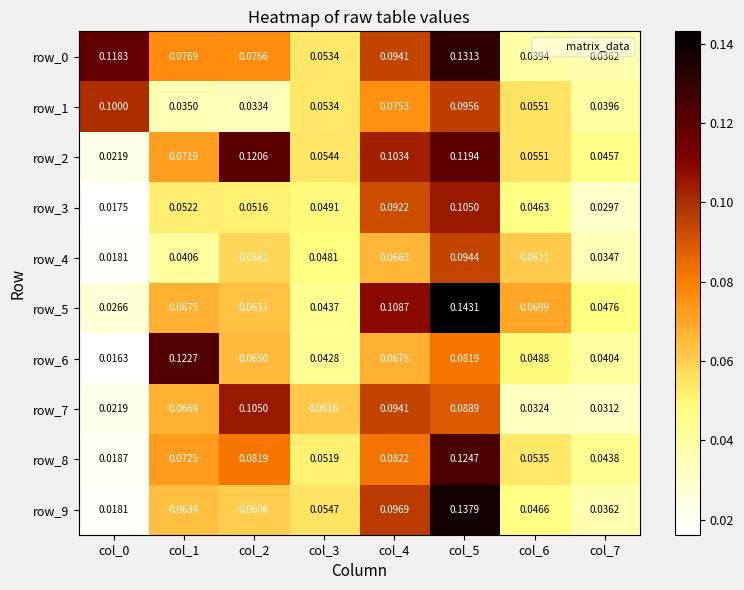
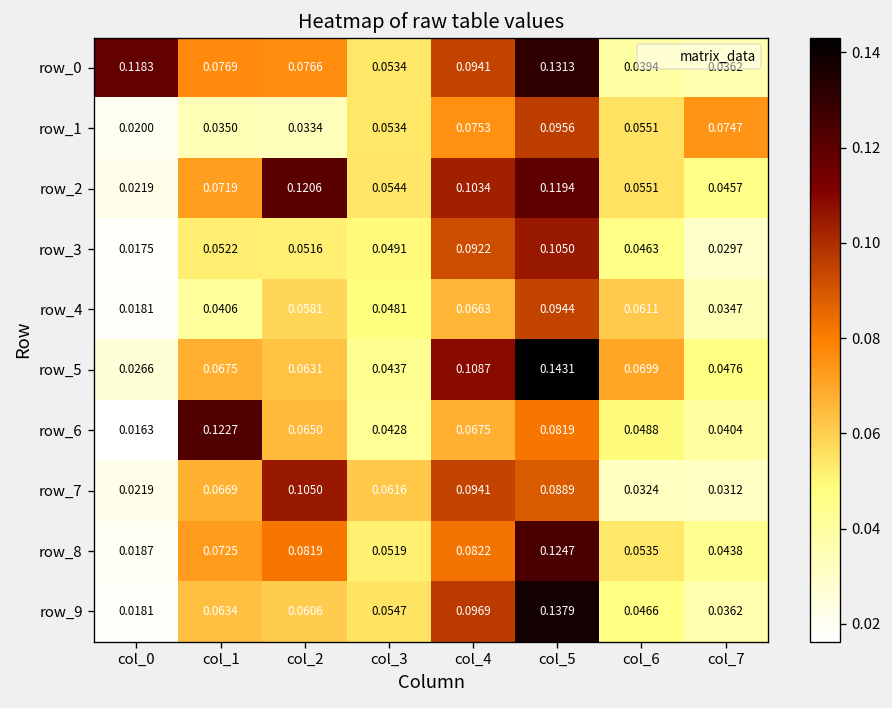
row_1, col_0: 0.1000 -> 0.0200
row_1, col_7: 0.0396 -> 0.0747
